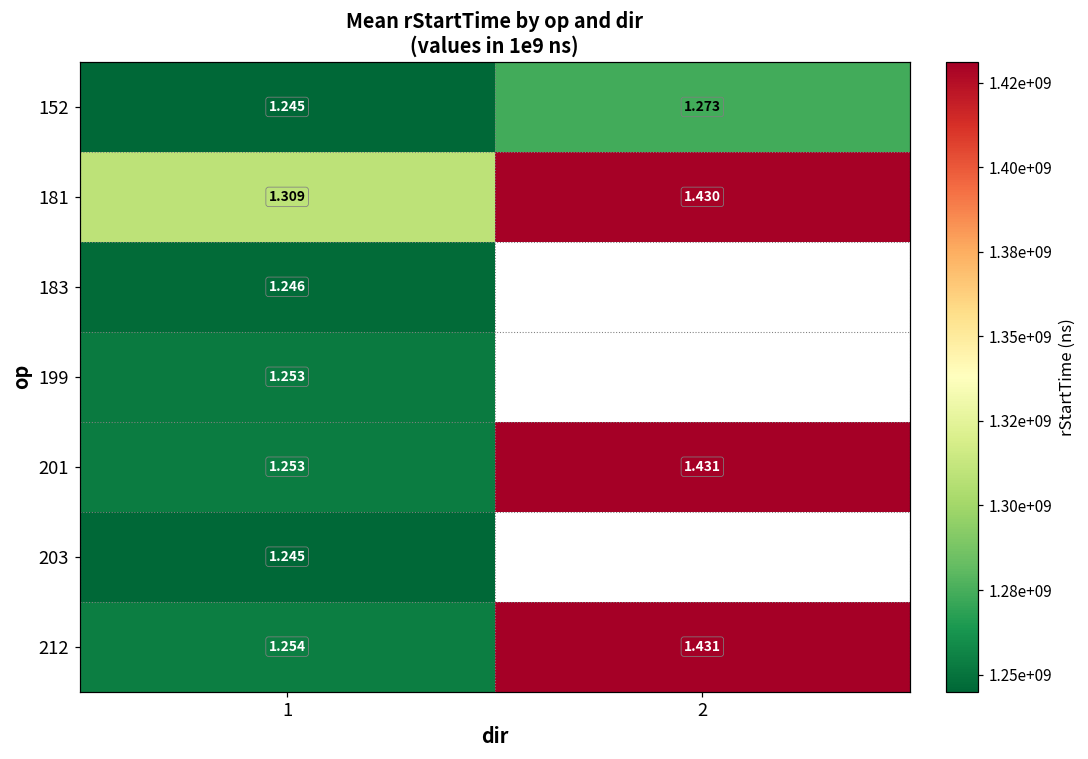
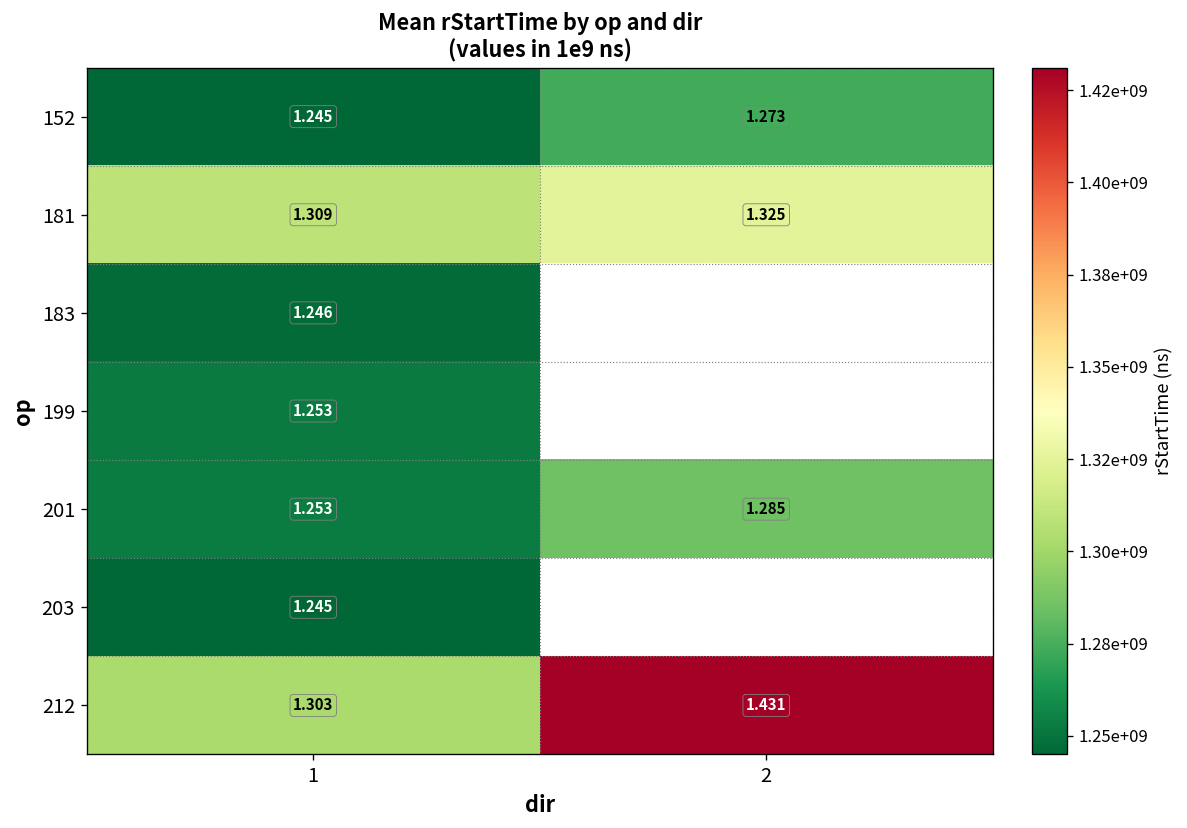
181, 2: 1.430 -> 1.325
201, 2: 1.431 -> 1.285
212, 1: 1.254 -> 1.303
